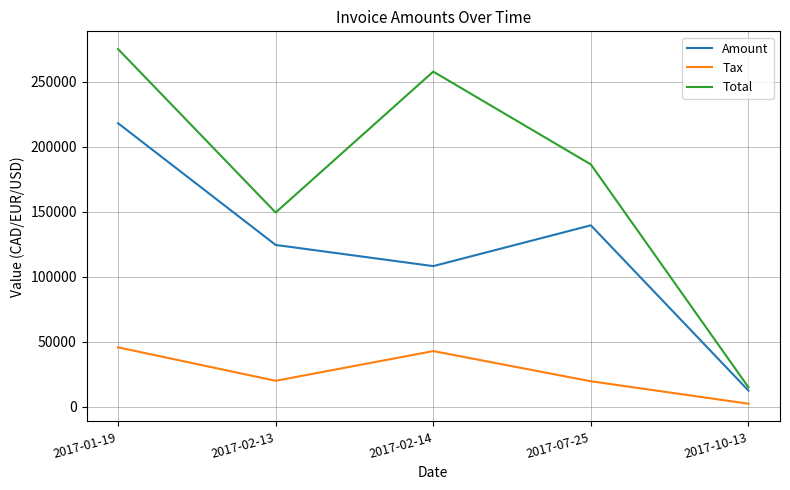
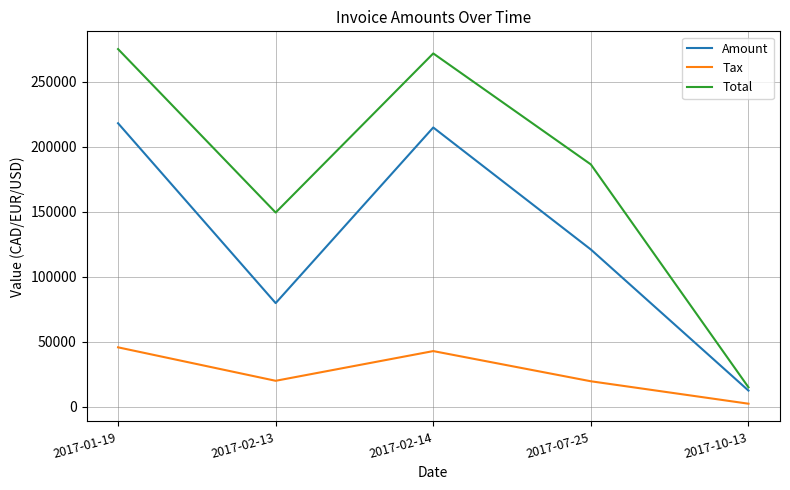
Amount, 2017-02-13: 125000 -> 80000
Amount, 2017-02-14: 108000 -> 215000
Total, 2017-02-14: 258000 -> 272000
Amount, 2017-07-25: 140000 -> 121000
